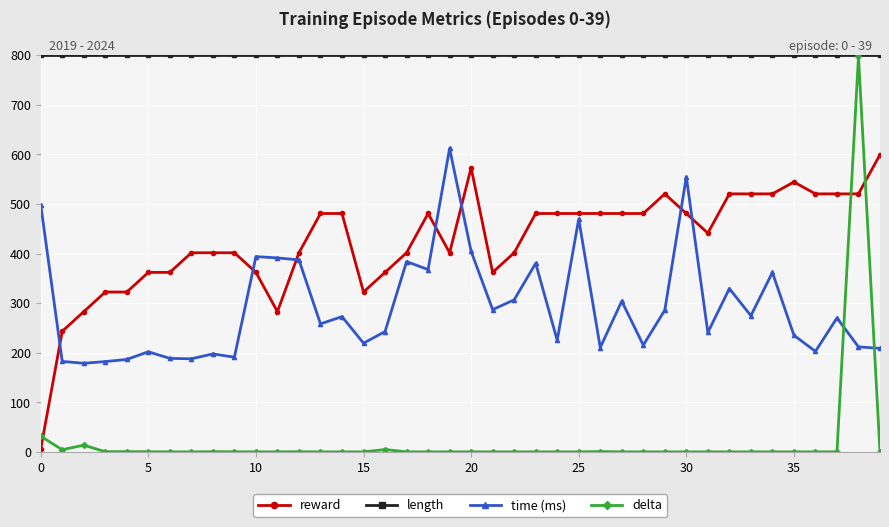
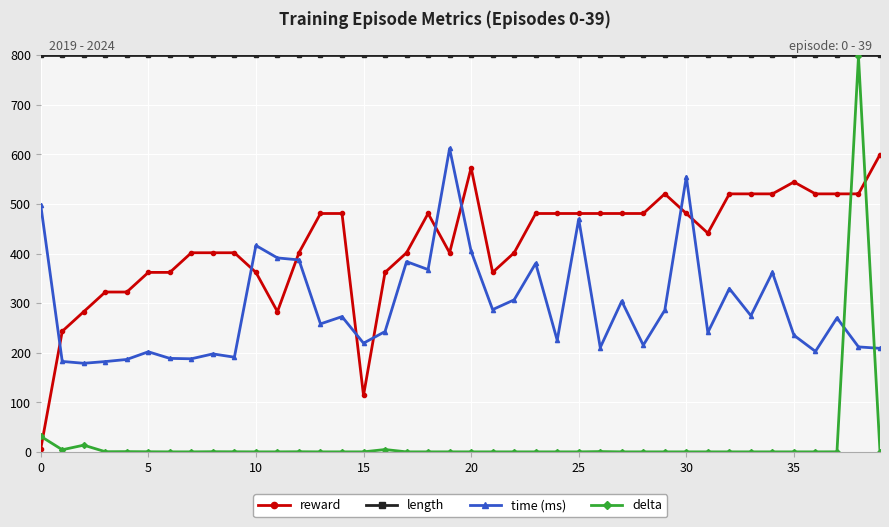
time (ms), 10: 390 -> 420
reward, 15: 320 -> 110
